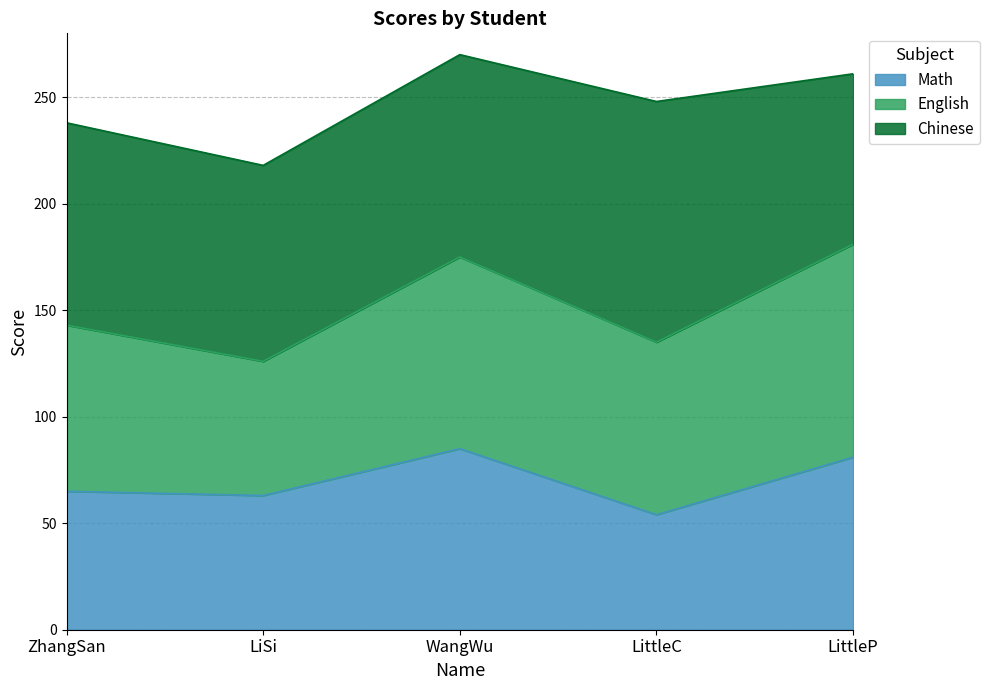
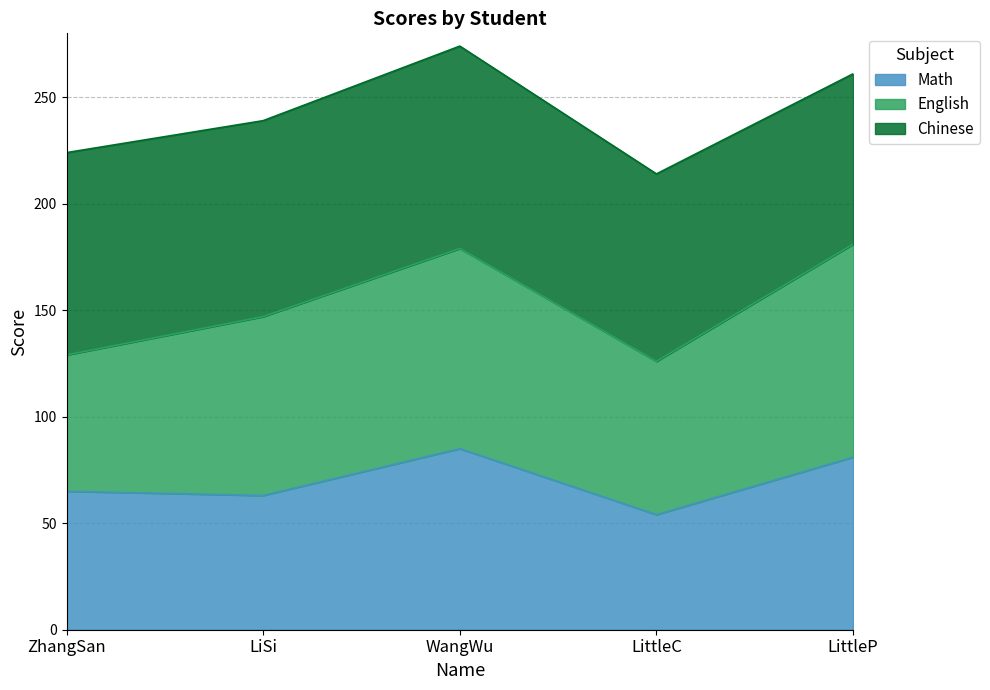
English, ZhangSan: 78 -> 64
English, LiSi: 63 -> 84
English, WangWu: 90 -> 94
English, LittleC: 81 -> 72
Chinese, LittleC: 113 -> 88
